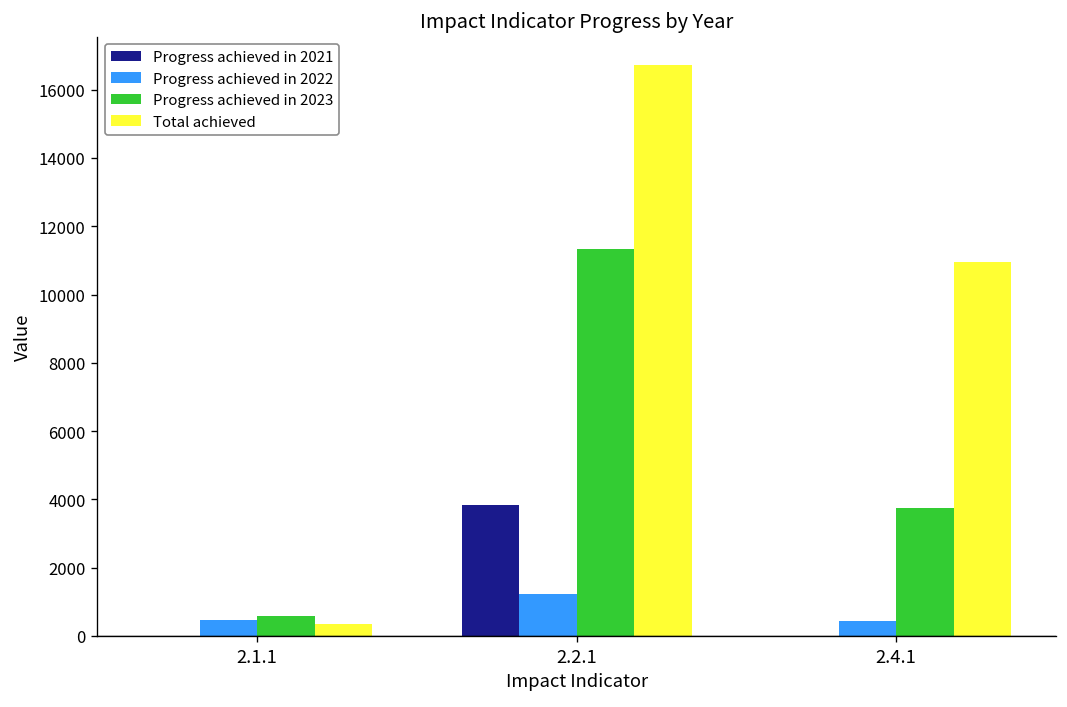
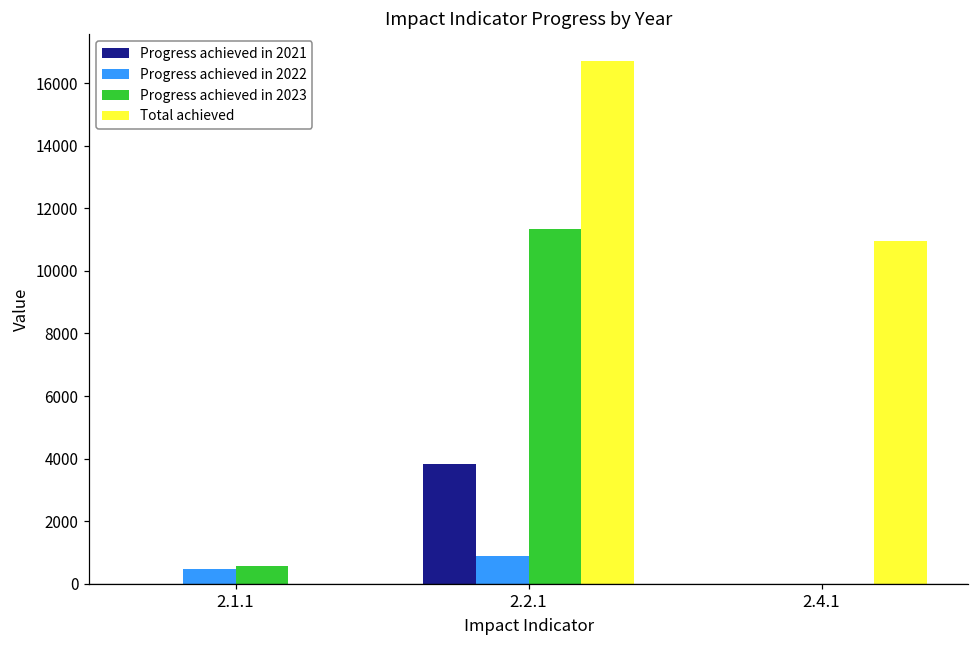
Total achieved, 2.1.1: 400 -> 0
Progress achieved in 2022, 2.2.1: 1200 -> 900
Progress achieved in 2022, 2.4.1: 400 -> 0
Progress achieved in 2023, 2.4.1: 3800 -> 0
